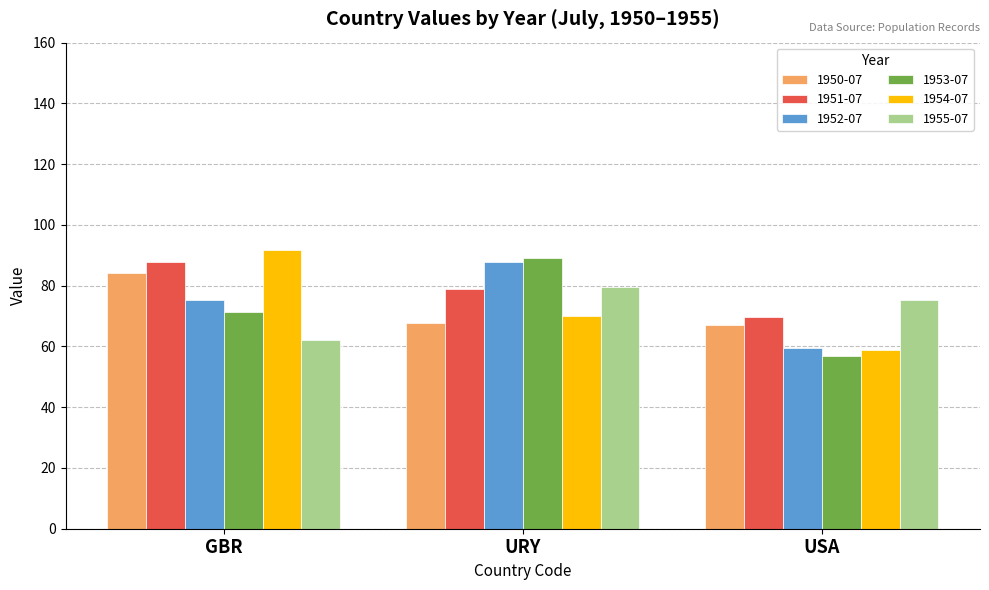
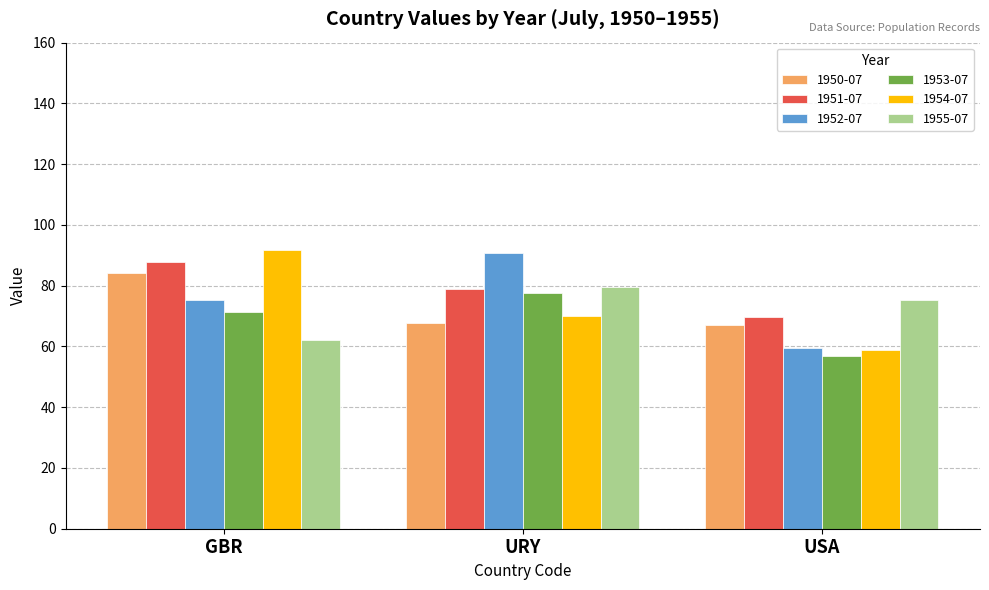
1952-07, URY: 88 -> 91
1953-07, URY: 89 -> 78
